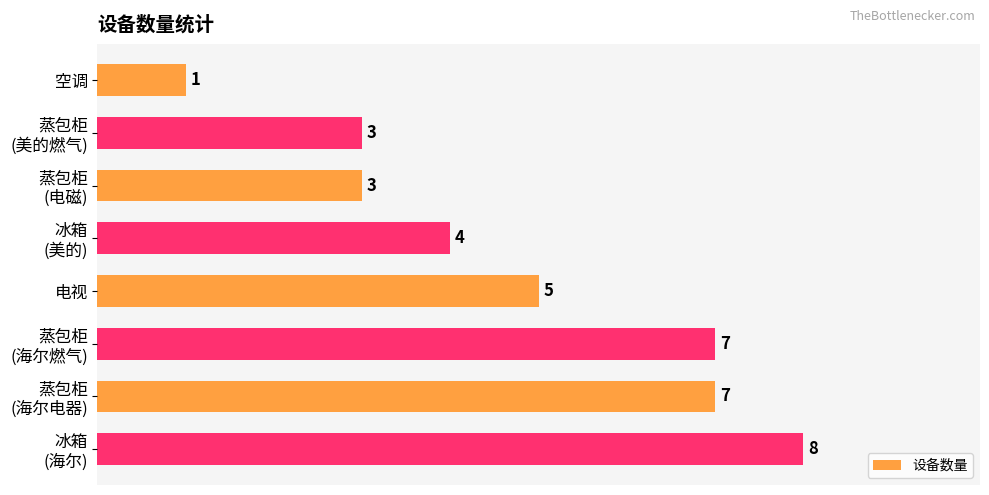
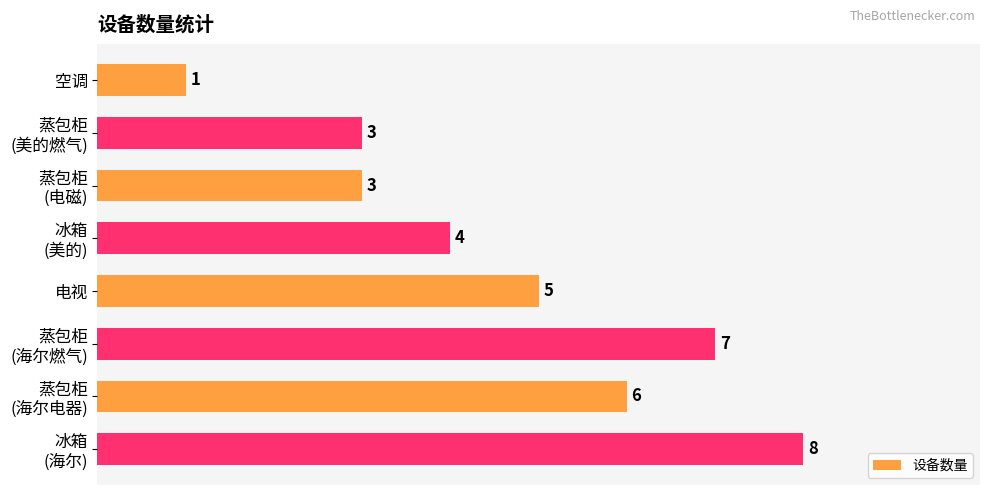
蒸包柜 (海尔电器): 7 -> 6
